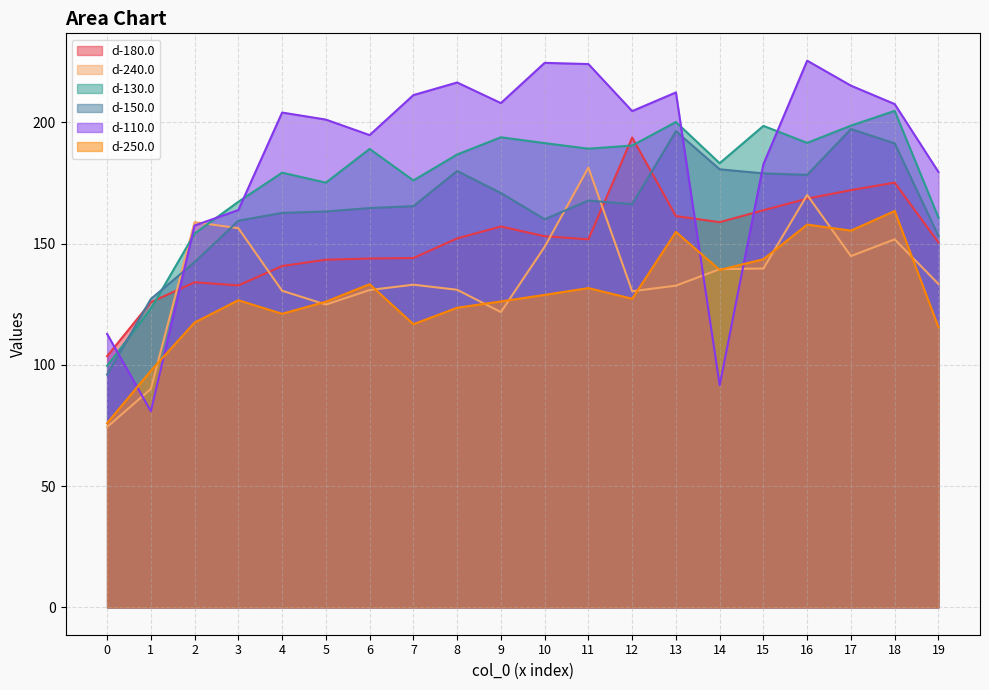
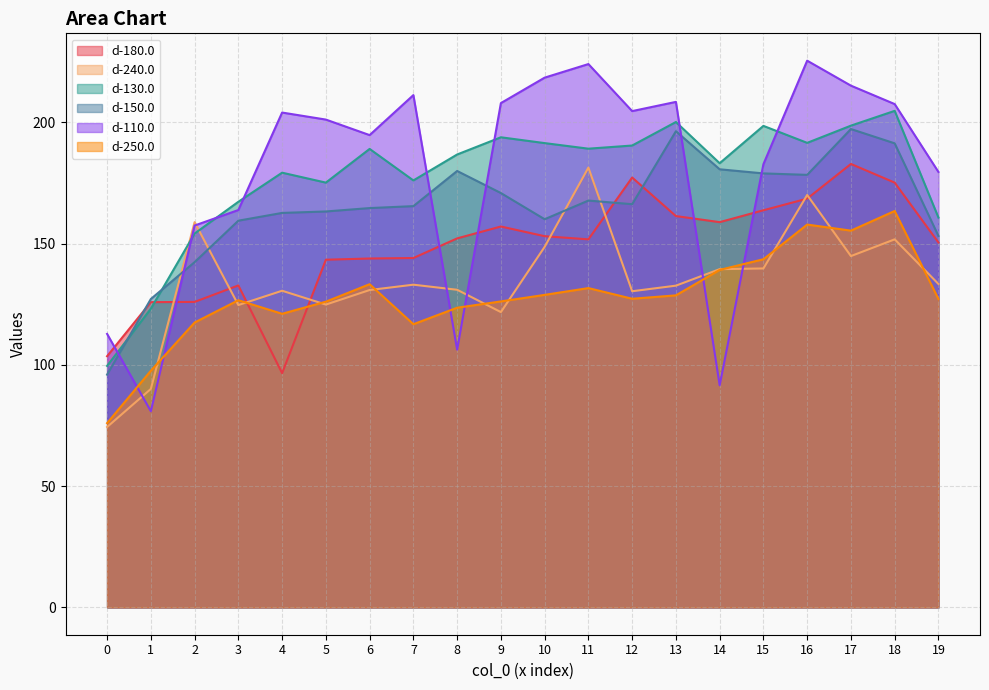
d-180.0, 2: 134 -> 126
d-240.0, 3: 156 -> 125
d-180.0, 4: 141 -> 97
d-110.0, 8: 217 -> 106
d-110.0, 10: 225 -> 219
d-180.0, 12: 194 -> 177
d-110.0, 13: 212 -> 209
d-250.0, 13: 155 -> 129
d-180.0, 17: 172 -> 183
d-250.0, 19: 116 -> 127
